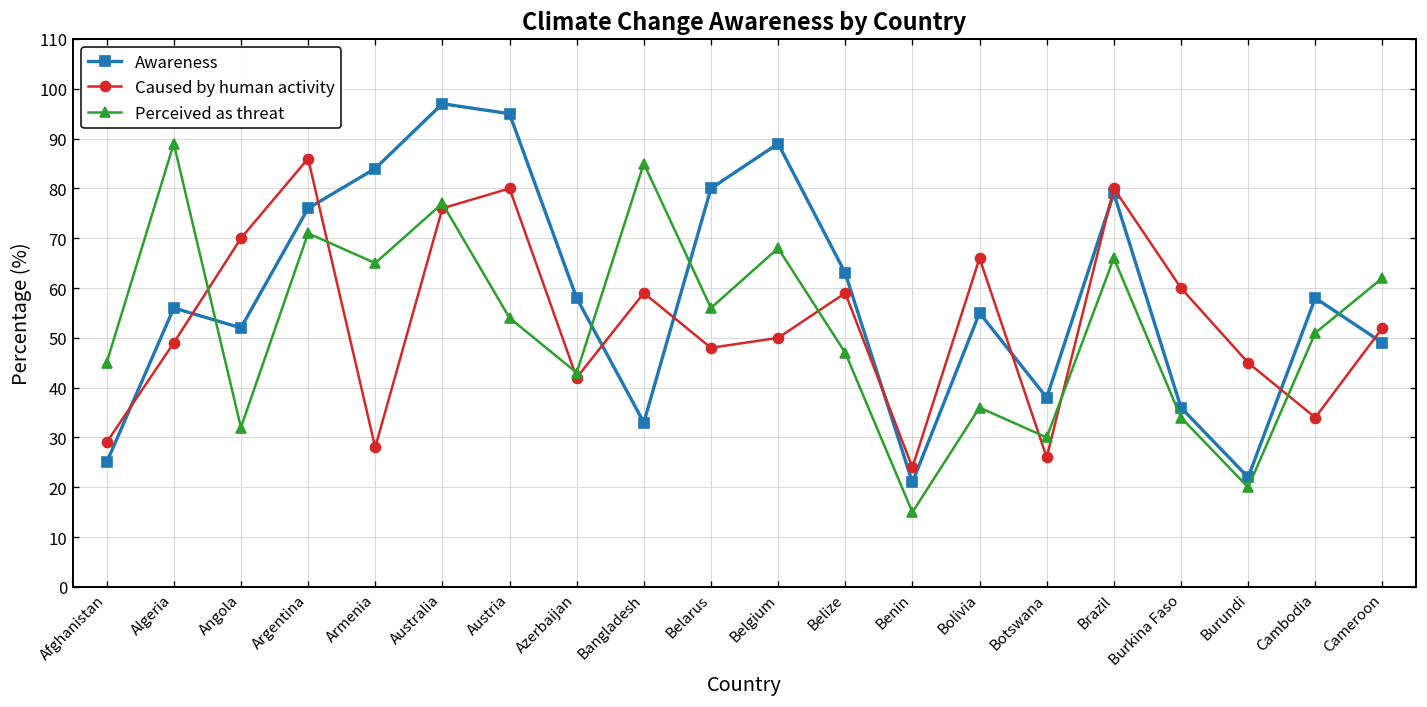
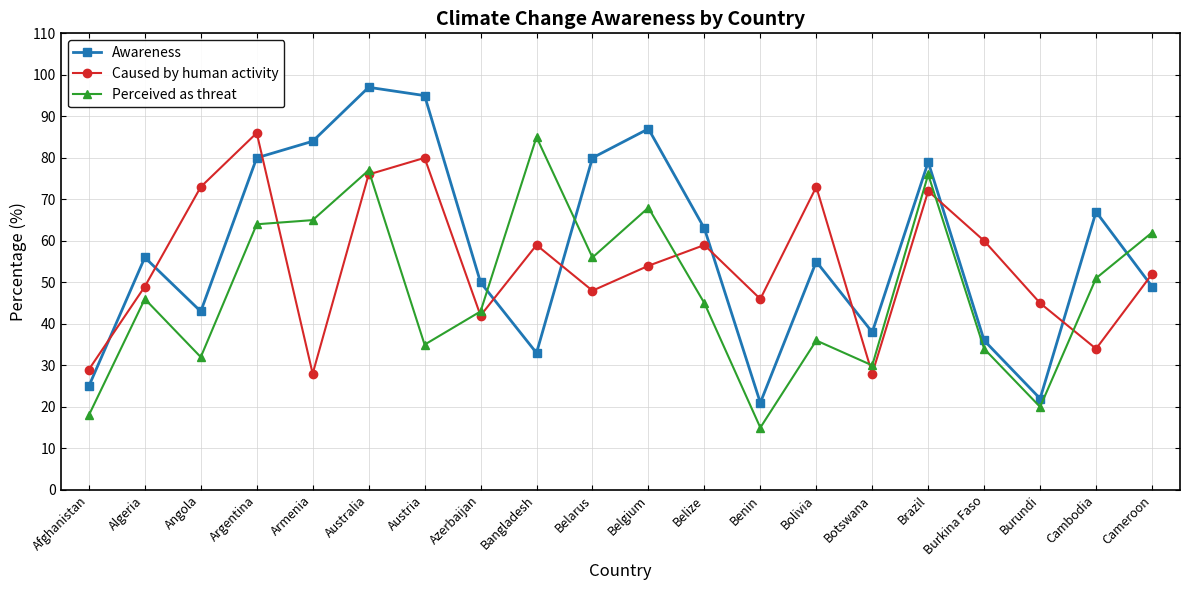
Perceived as threat, Afghanistan: 45 -> 18
Perceived as threat, Algeria: 89 -> 46
Awareness, Angola: 52 -> 43
Caused by human activity, Angola: 70 -> 73
Awareness, Argentina: 76 -> 80
Perceived as threat, Argentina: 71 -> 64
Perceived as threat, Austria: 54 -> 35
Awareness, Azerbaijan: 58 -> 50
Awareness, Belgium: 89 -> 87
Caused by human activity, Belgium: 50 -> 54
Perceived as threat, Belize: 47 -> 45
Caused by human activity, Benin: 24 -> 46
Caused by human activity, Bolivia: 66 -> 73
Caused by human activity, Botswana: 26 -> 28
Caused by human activity, Brazil: 80 -> 72
Perceived as threat, Brazil: 66 -> 76
Awareness, Cambodia: 58 -> 67
